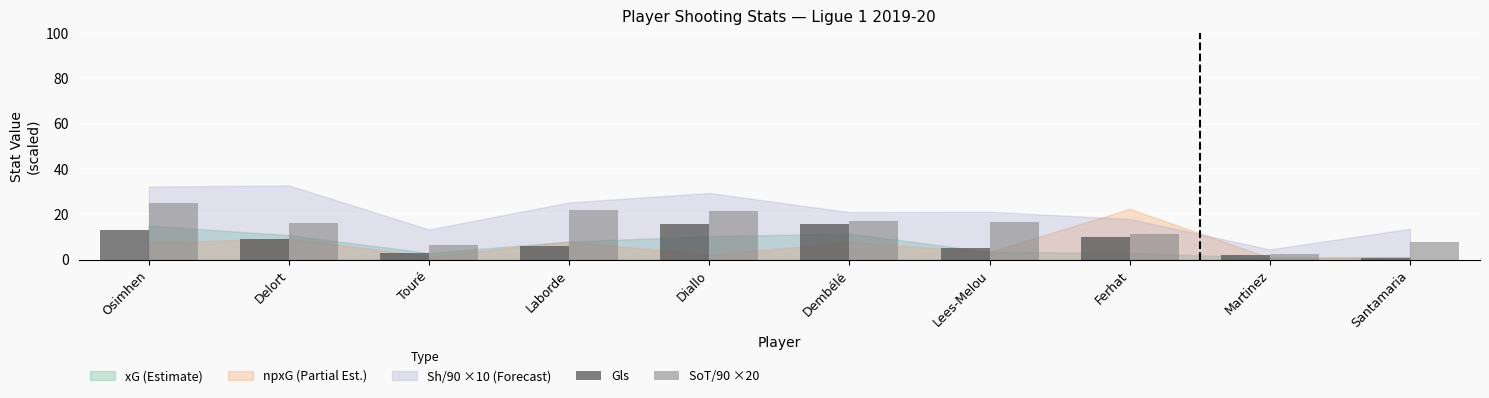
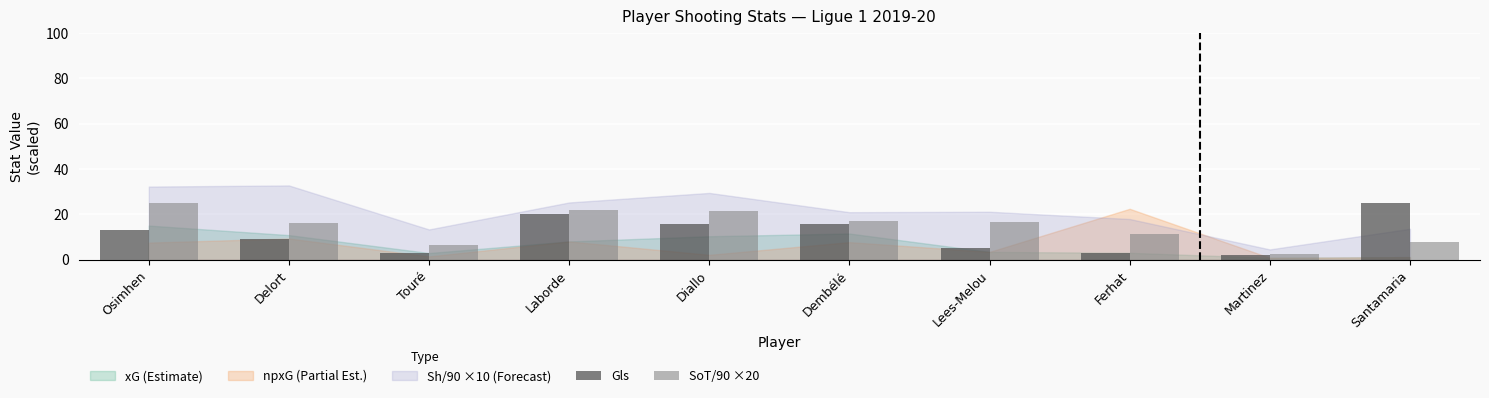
Gls, Laborde: 6 -> 20
Gls, Ferhat: 10 -> 3
Gls, Santamaria: 1 -> 25
